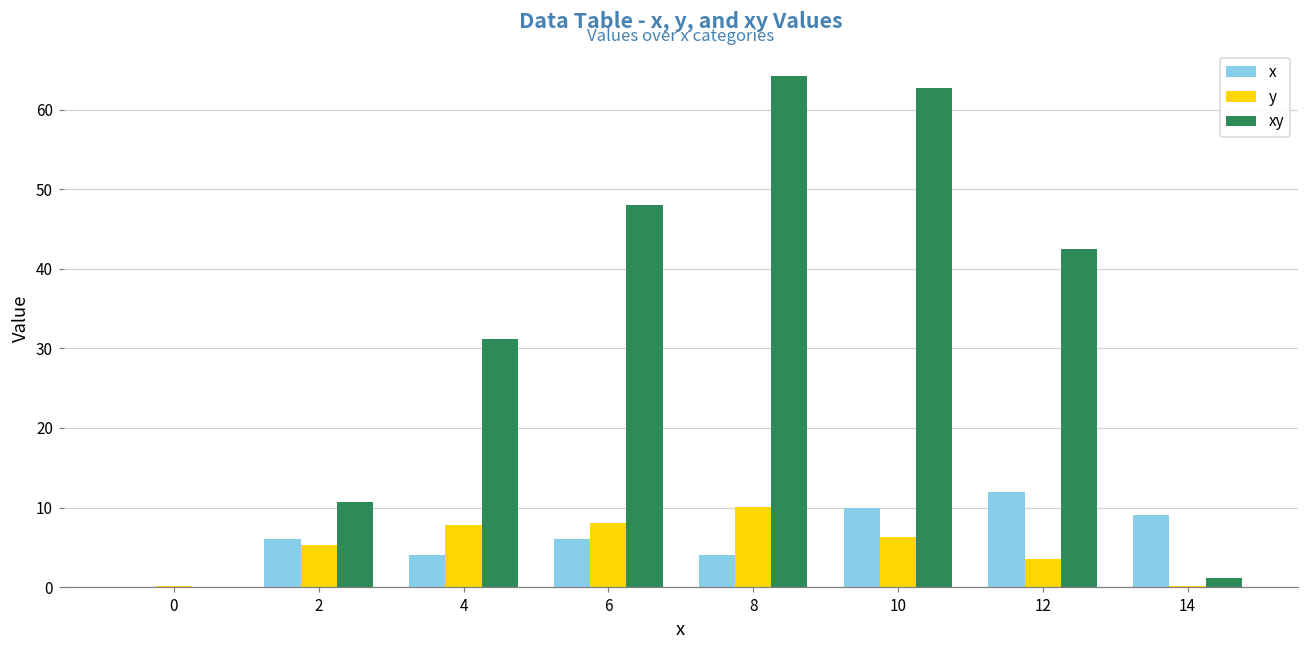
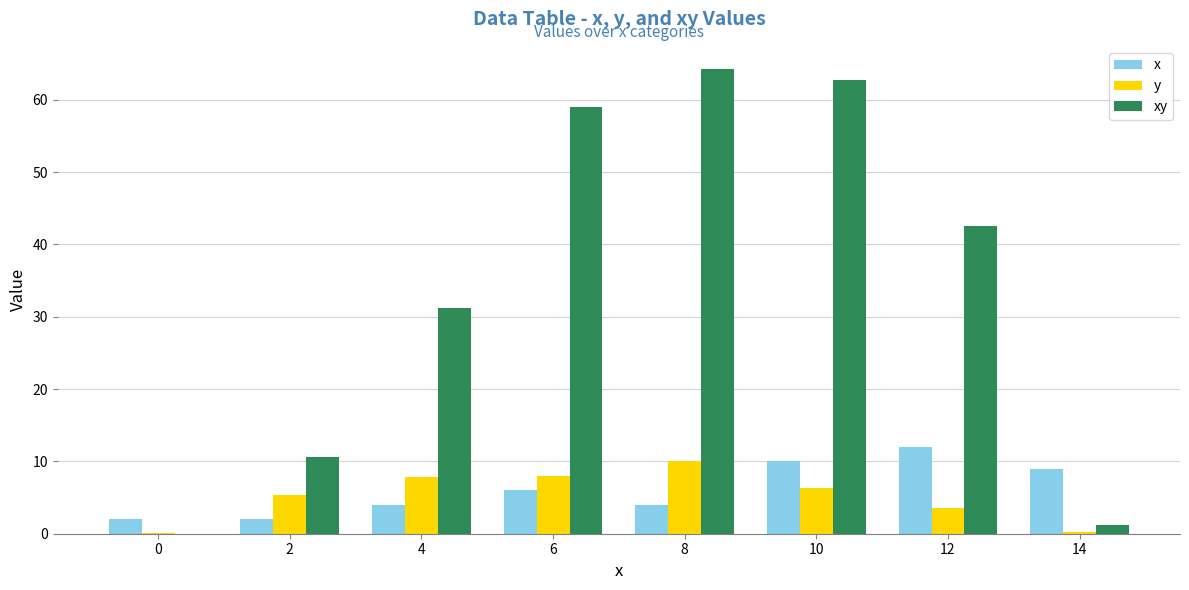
x, 0: 0 -> 2
x, 2: 6 -> 2
xy, 6: 48 -> 59
